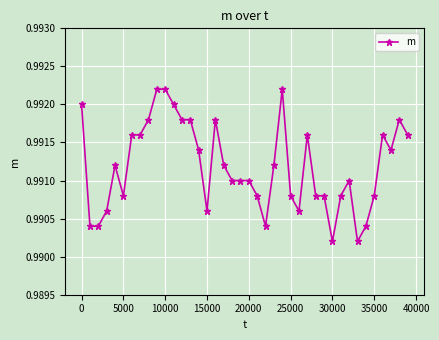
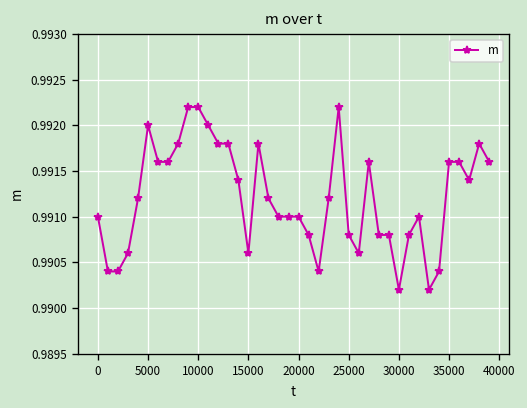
0: 0.992 -> 0.991
5000: 0.9908 -> 0.9920
35000: 0.9908 -> 0.9916
